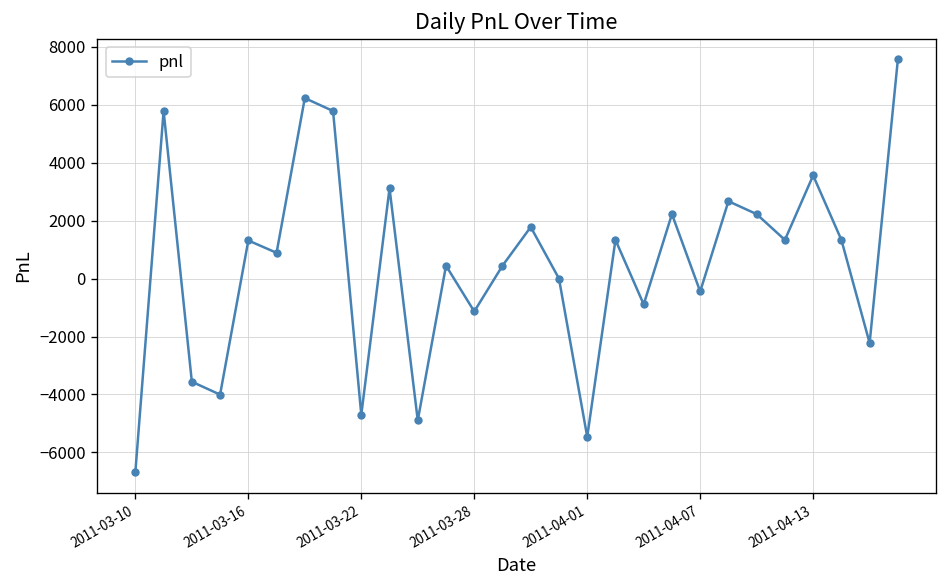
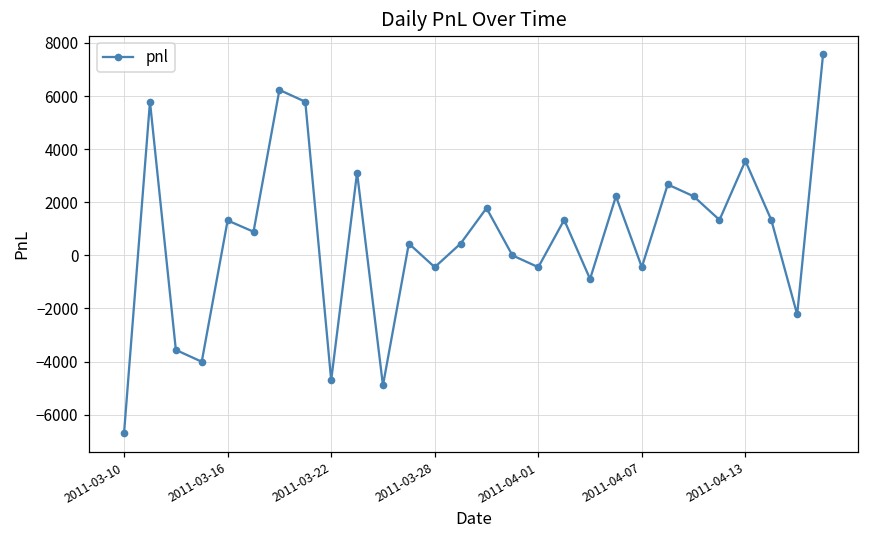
2011-03-28: -1100 -> -400
2011-04-01: -5500 -> -400
